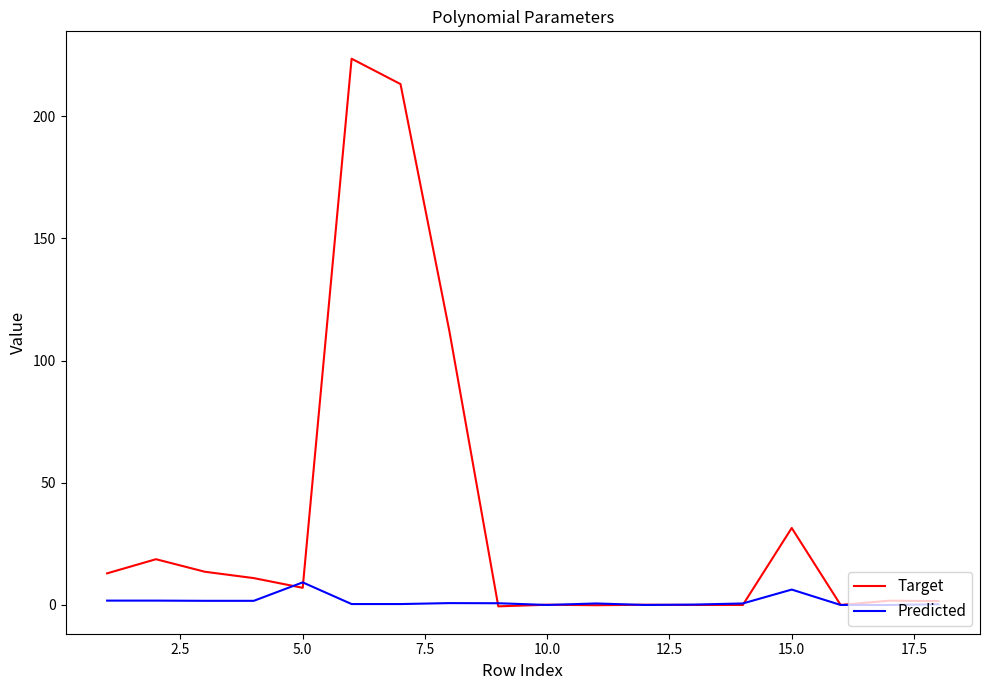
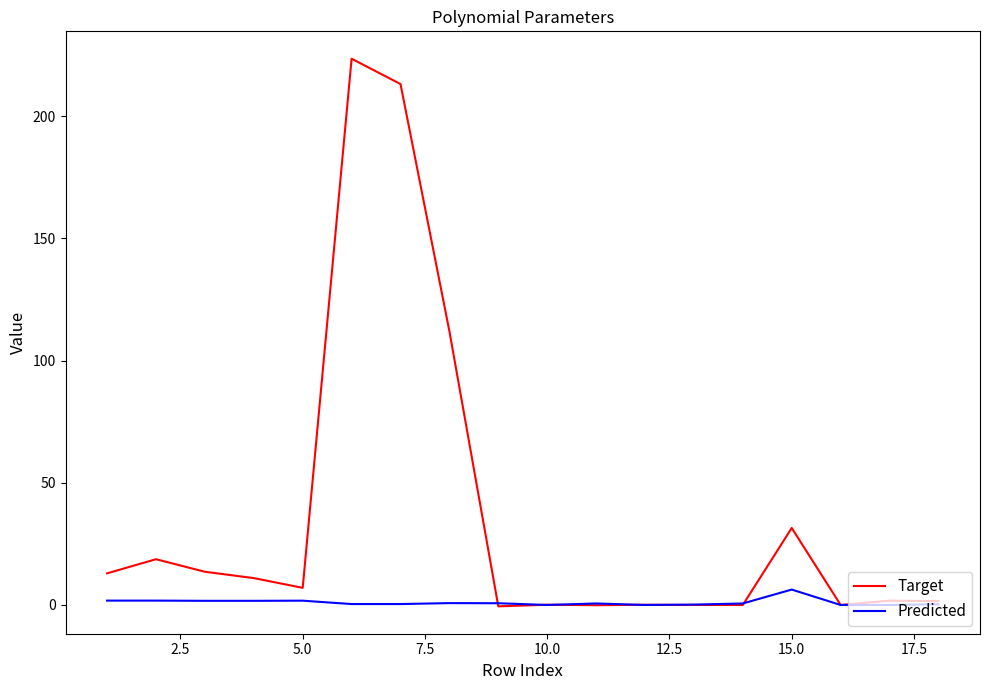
Predicted, 5.0: 9 -> 2
